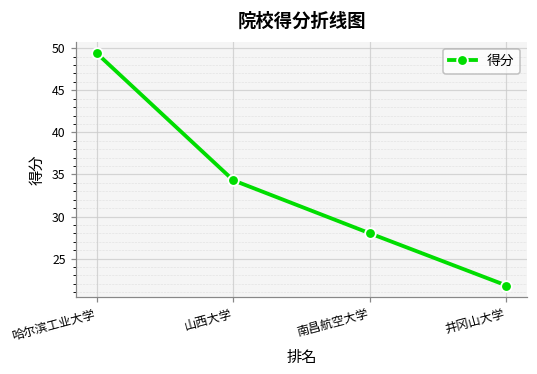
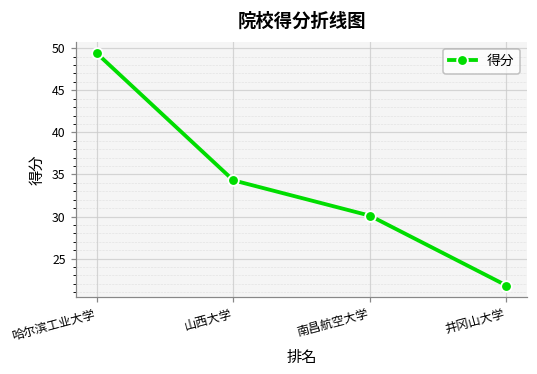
南昌航空大学: 28 -> 30
